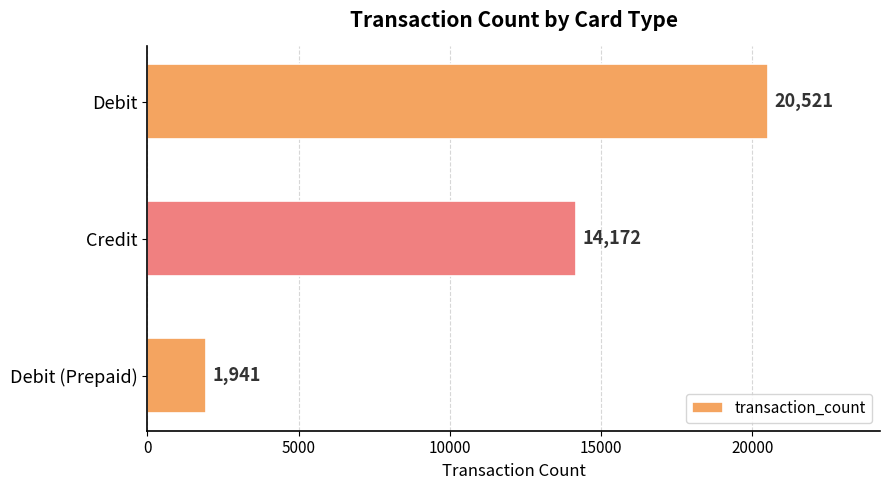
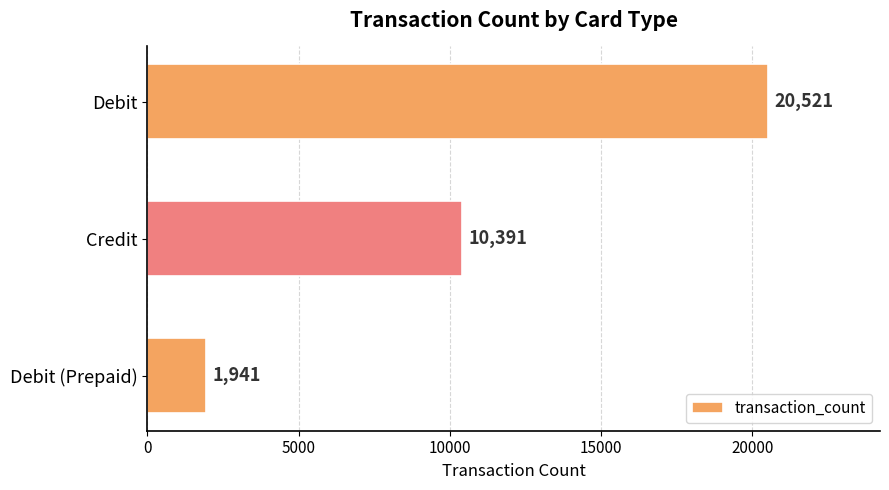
Credit: 14,172 -> 10,391
